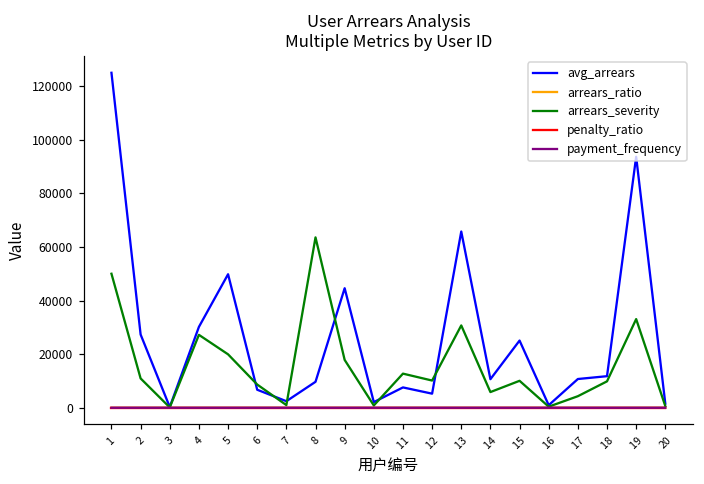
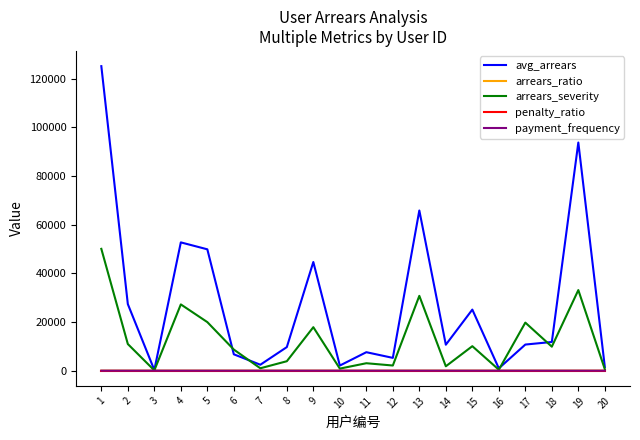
avg_arrears, 4: 30000 -> 53000
arrears_severity, 8: 64000 -> 4000
arrears_severity, 11: 13000 -> 3000
arrears_severity, 12: 10000 -> 2000
arrears_severity, 14: 6000 -> 2000
arrears_severity, 17: 4000 -> 20000
